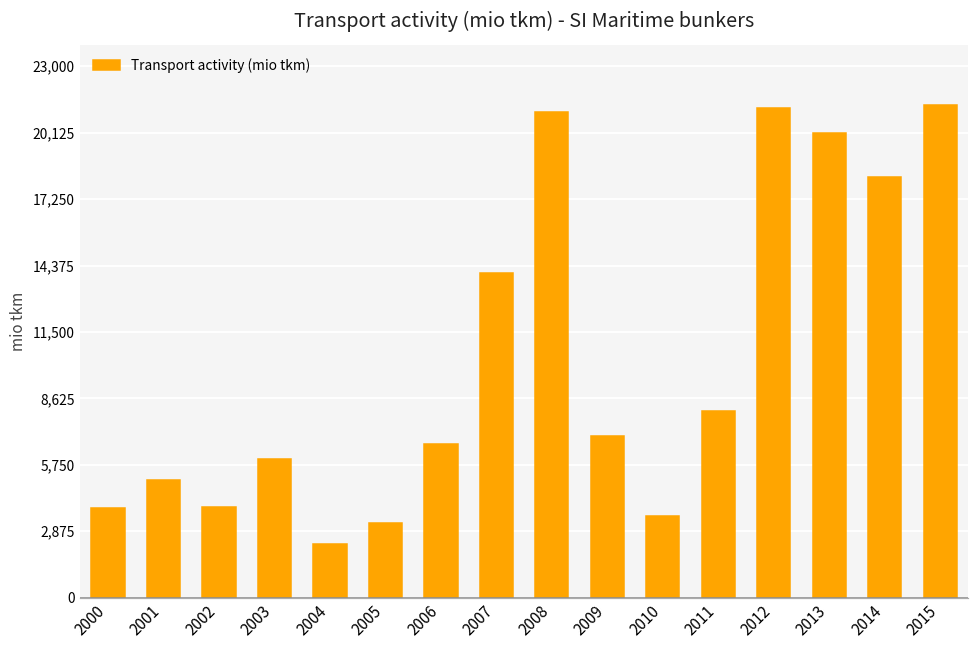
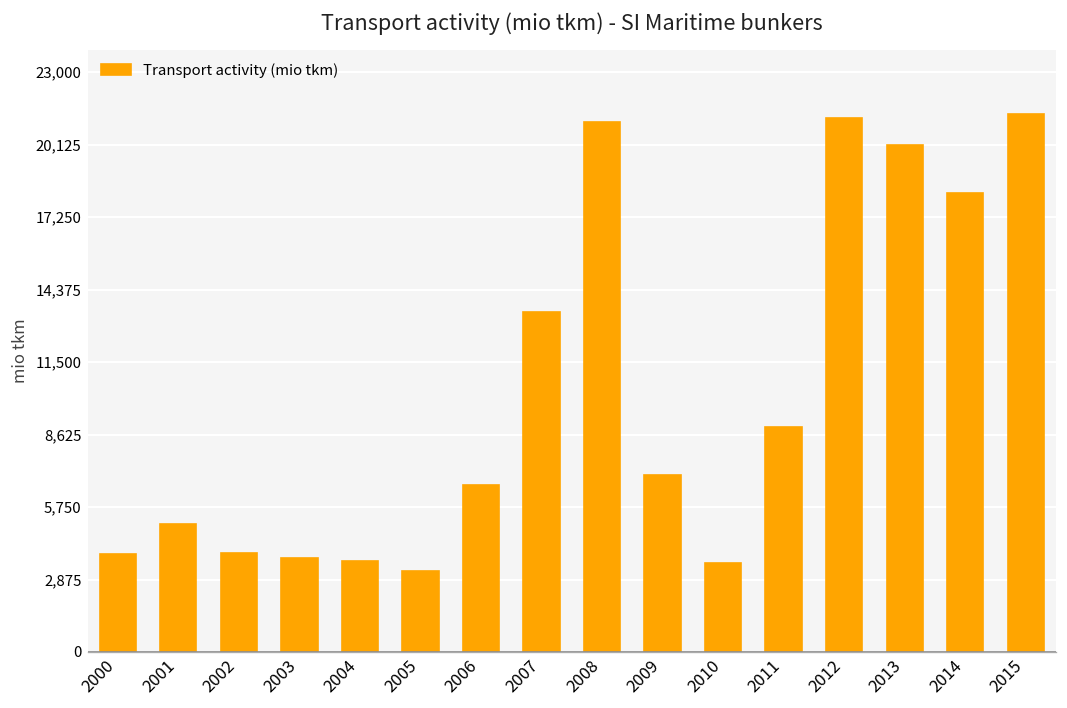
2003: 6,000 -> 3,700
2004: 2,300 -> 3,600
2007: 14,000 -> 13,500
2011: 8,100 -> 8,900
